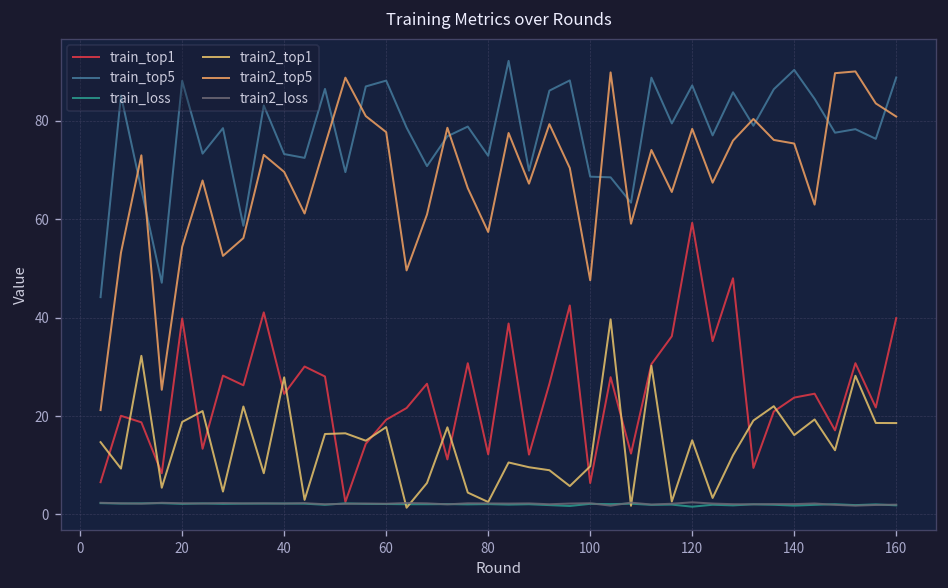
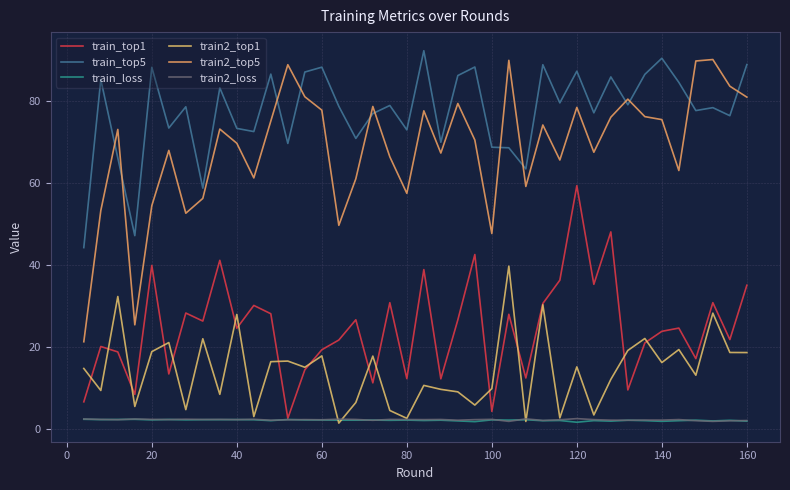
train_top1, 100: 6 -> 4
train_top1, 160: 40 -> 35
